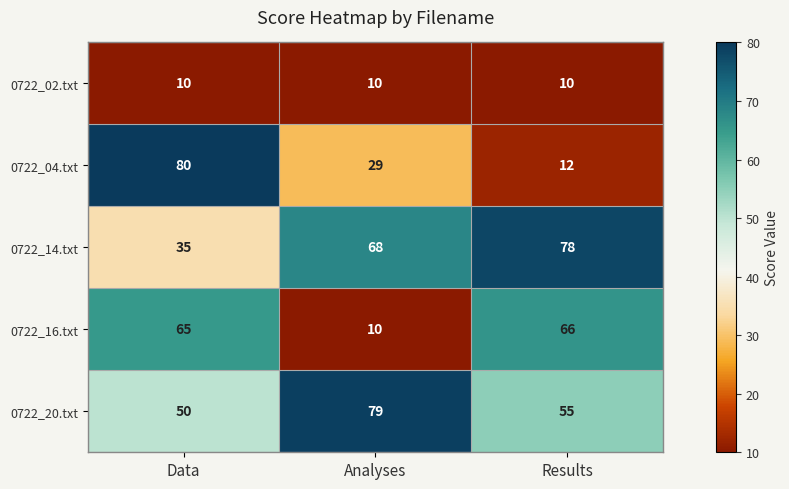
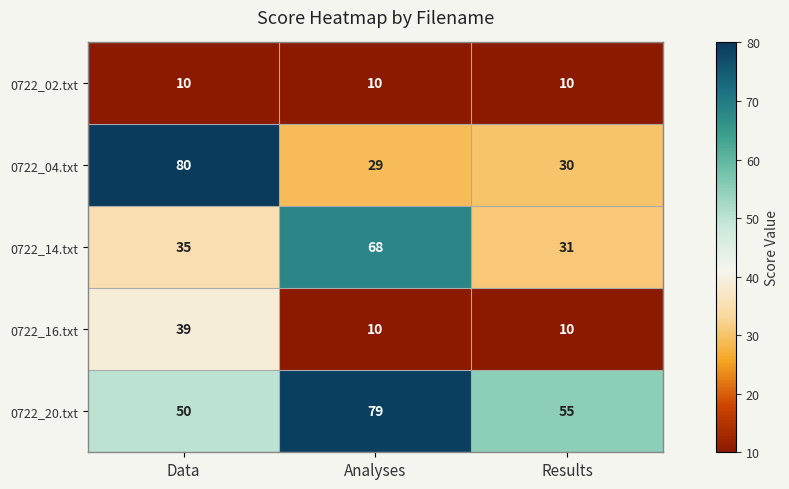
0722_04.txt, Results: 12 -> 30
0722_14.txt, Results: 78 -> 31
0722_16.txt, Data: 65 -> 39
0722_16.txt, Results: 66 -> 10
